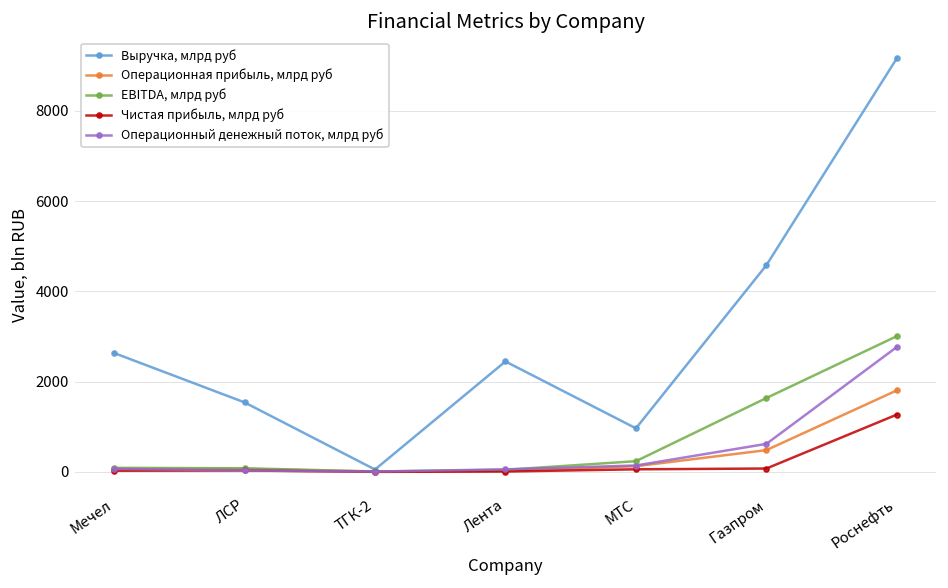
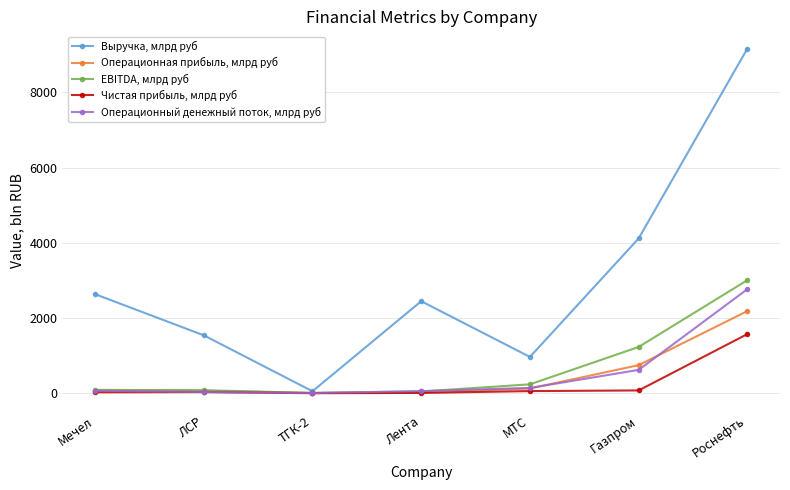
Выручка, млрд руб, Газпром: 4600 -> 4100
Операционная прибыль, млрд руб, Газпром: 500 -> 700
EBITDA, млрд руб, Газпром: 1600 -> 1200
Операционная прибыль, млрд руб, Роснефть: 1800 -> 2200
Чистая прибыль, млрд руб, Роснефть: 1300 -> 1600
